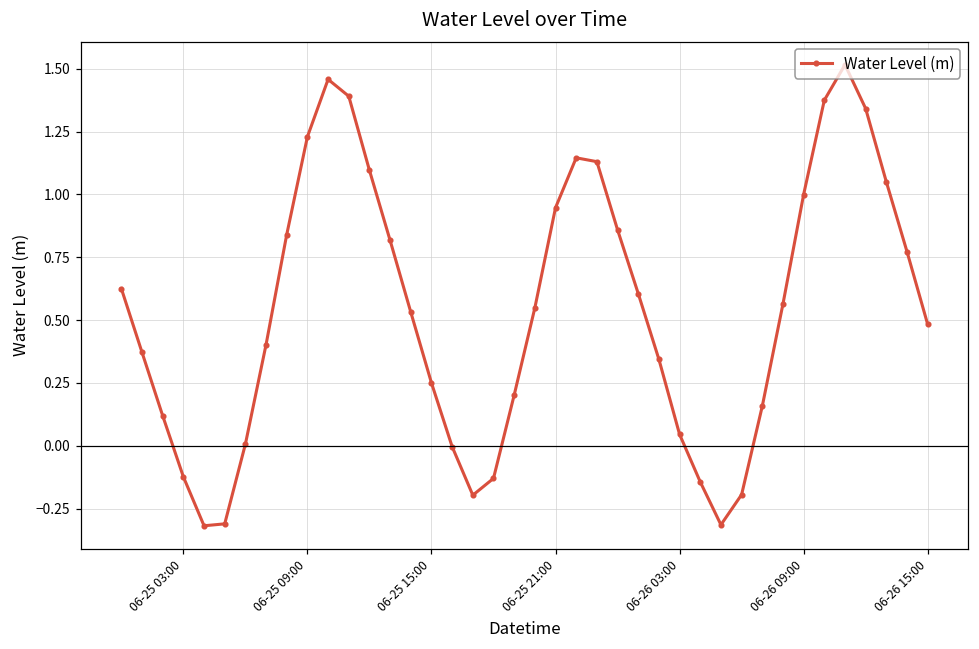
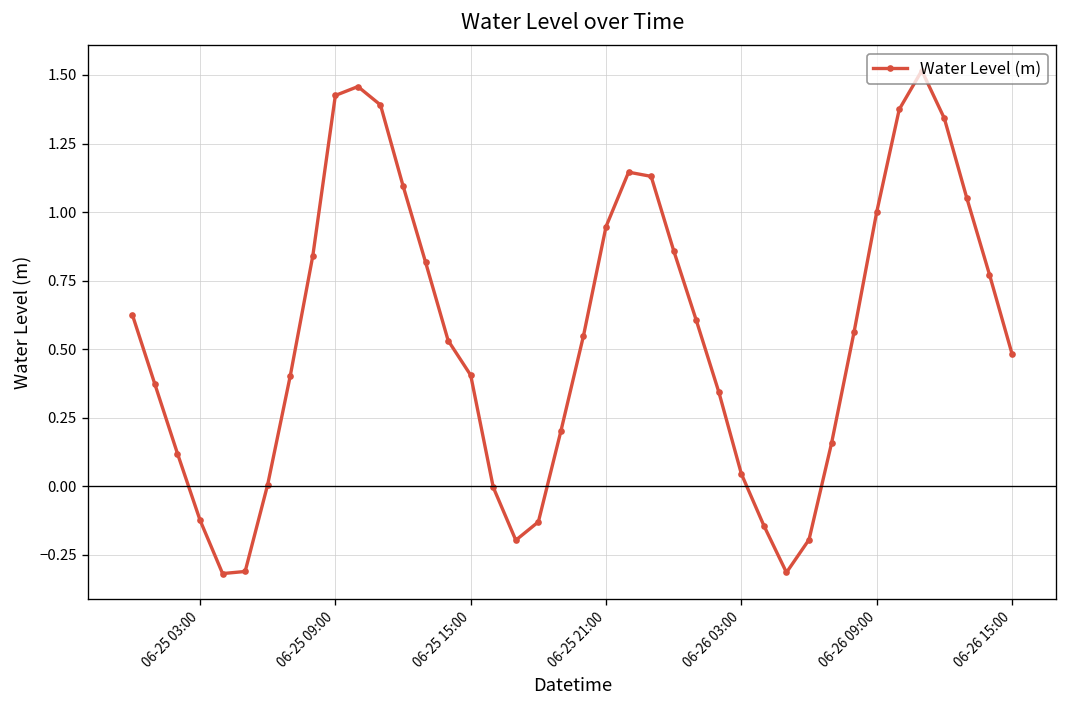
06-25 09:00: 1.23 -> 1.43
06-25 15:00: 0.25 -> 0.40
